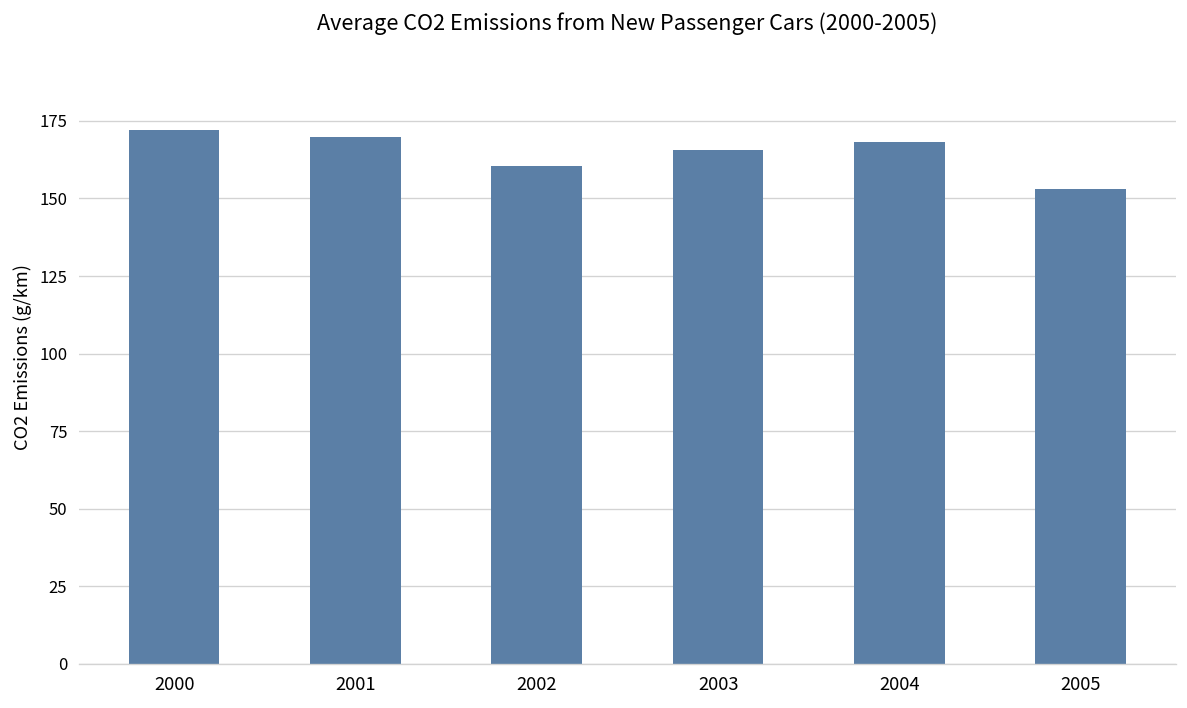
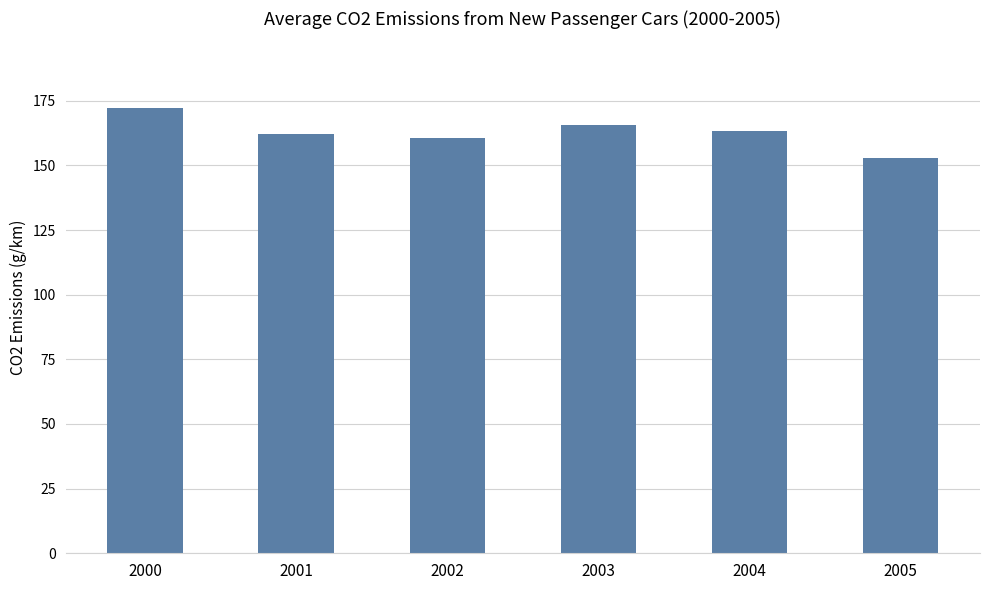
2001: 170 -> 162
2004: 168 -> 163
